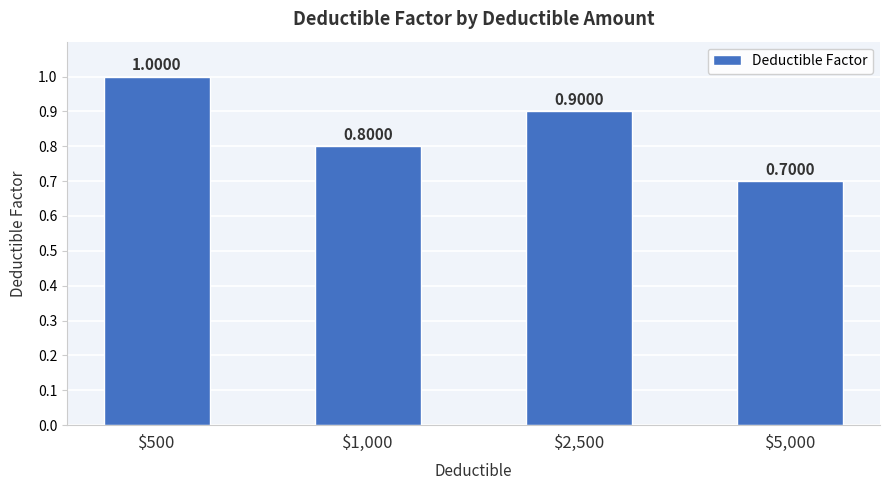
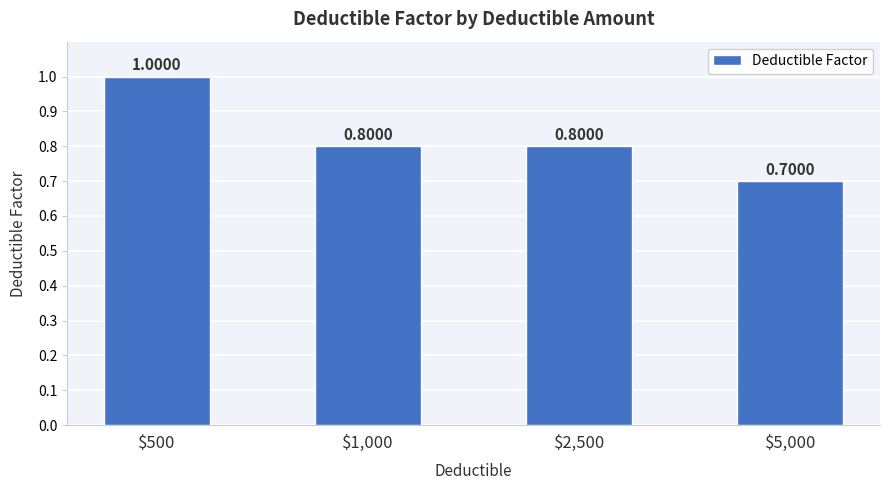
$2,500: 0.9000 -> 0.8000
